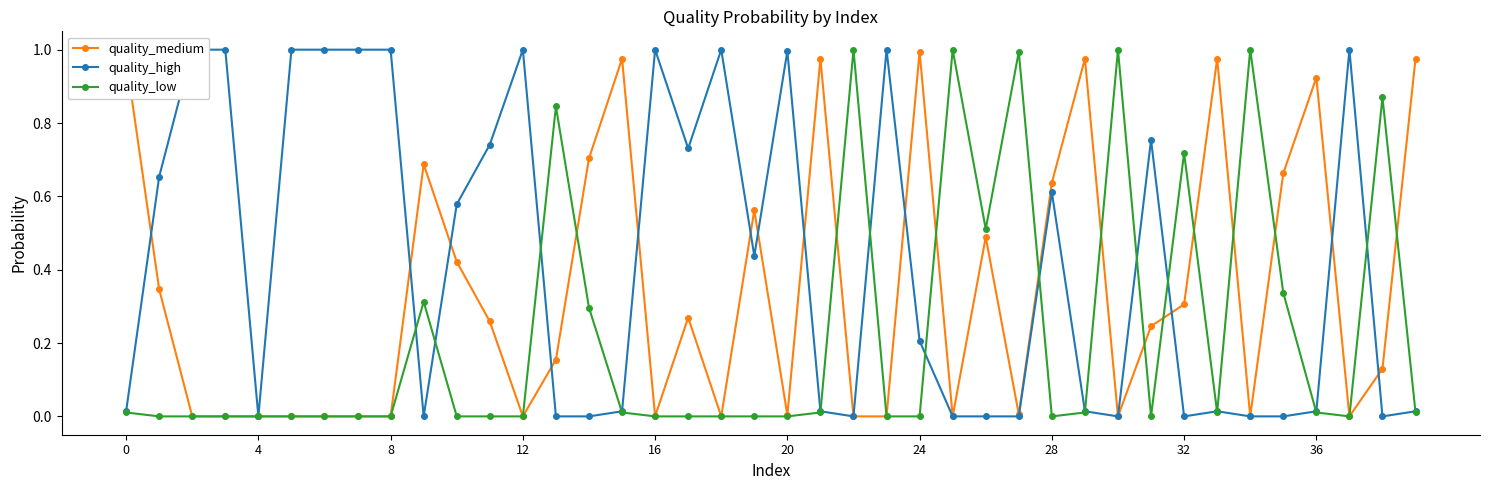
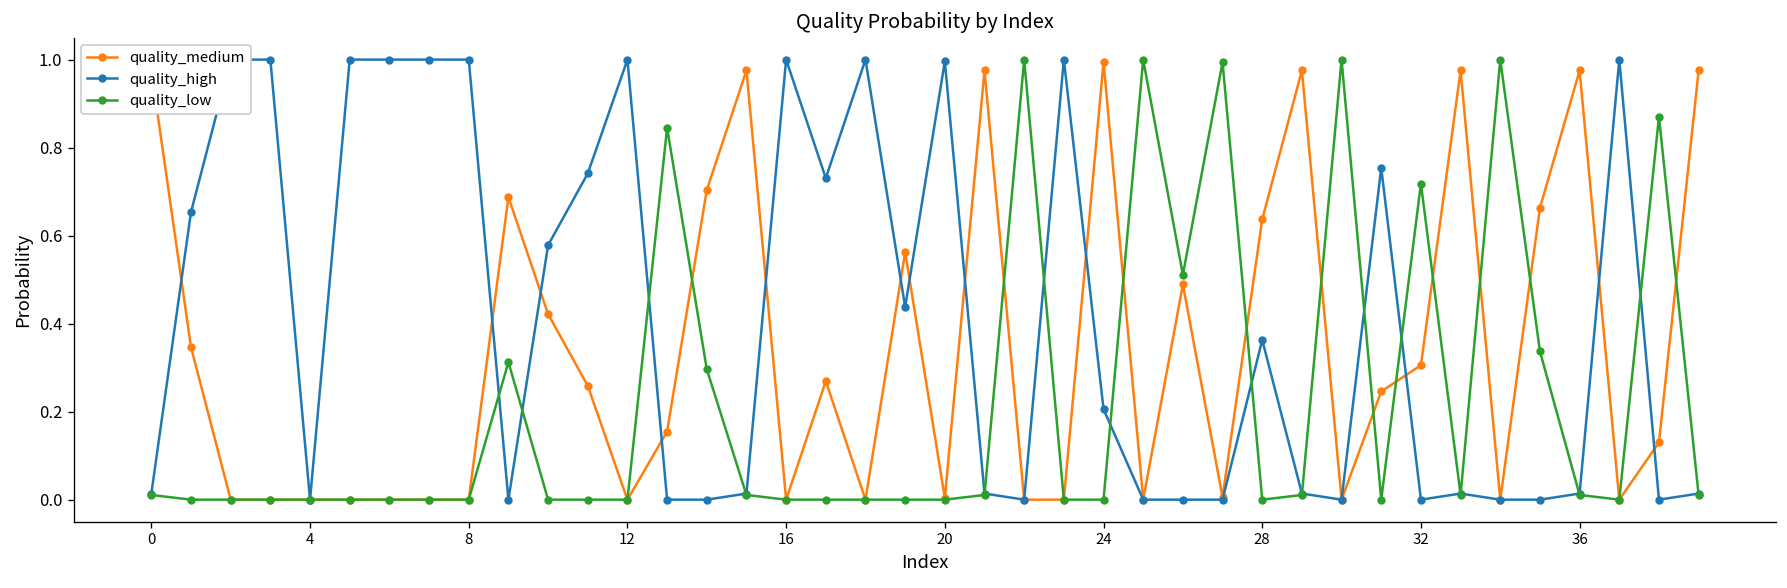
quality_high, 28: 0.61 -> 0.36
quality_medium, 36: 0.92 -> 0.98
